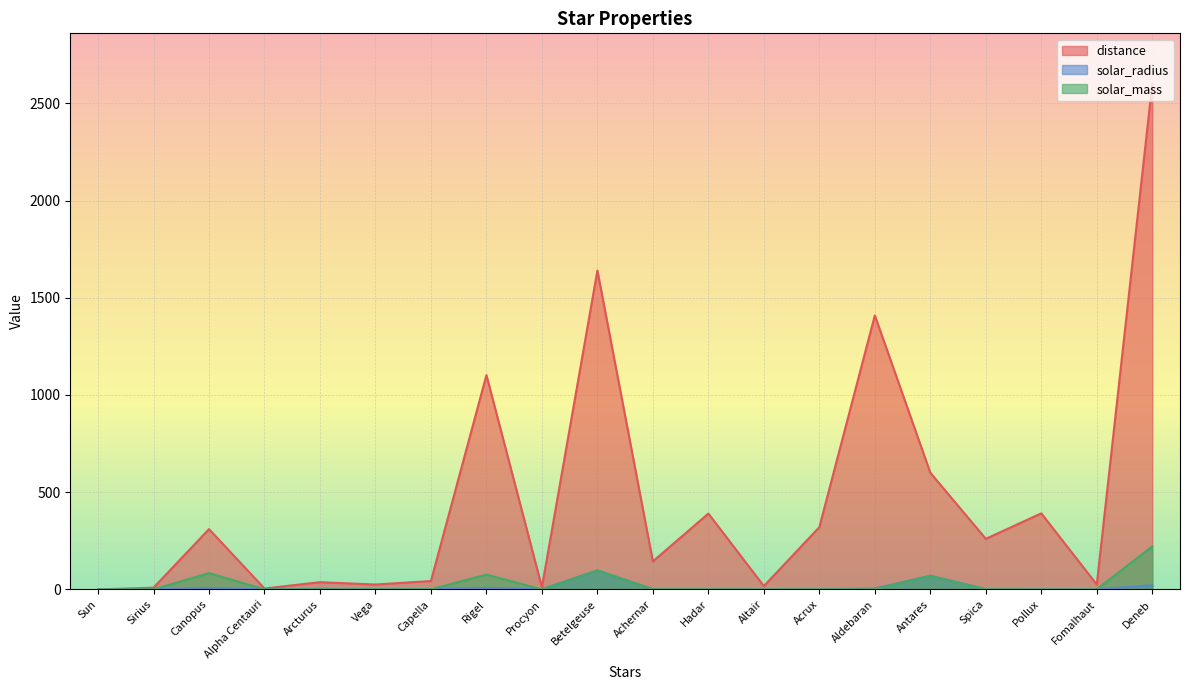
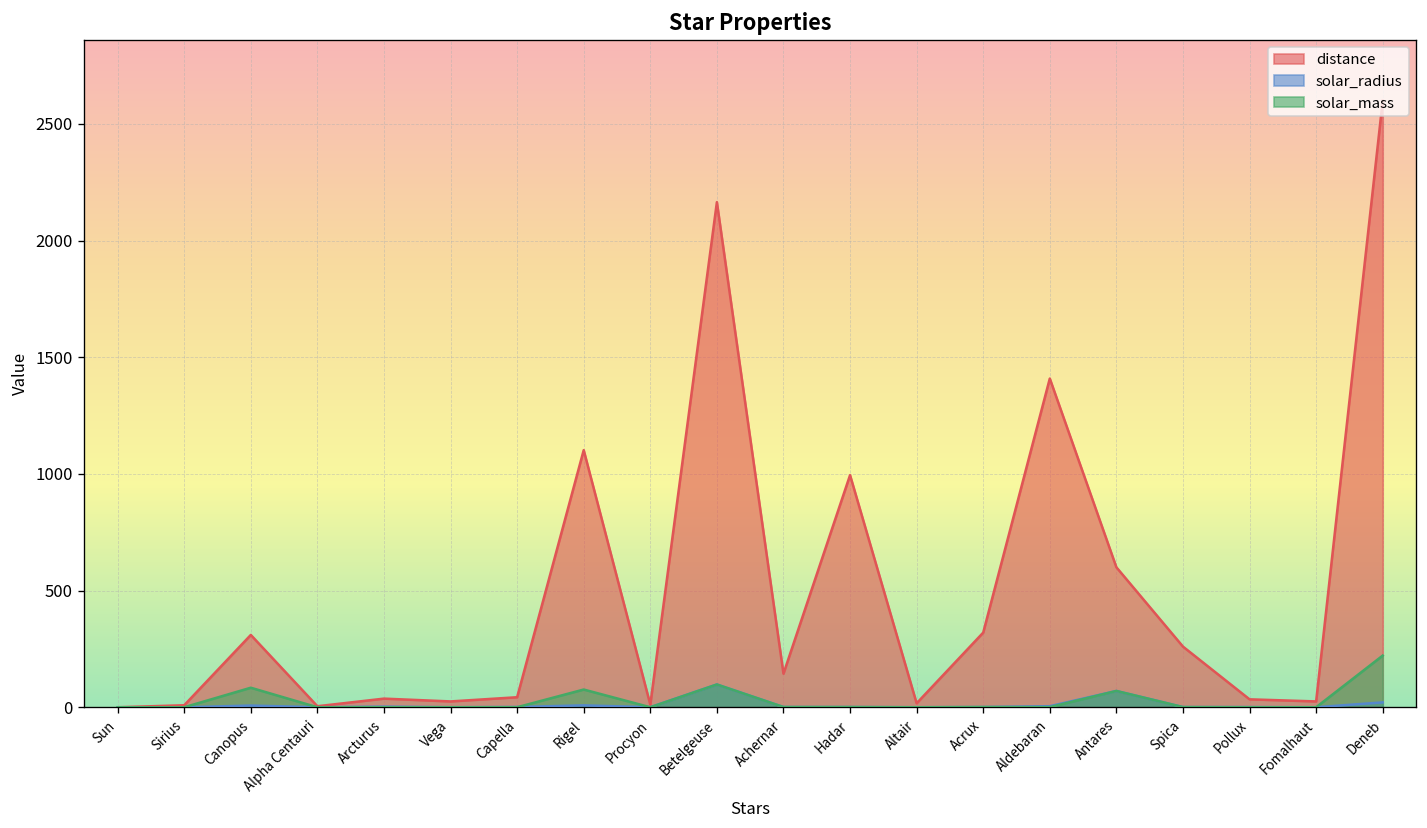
distance, Betelgeuse: 1640 -> 2170
distance, Hadar: 390 -> 1000
distance, Pollux: 390 -> 30
